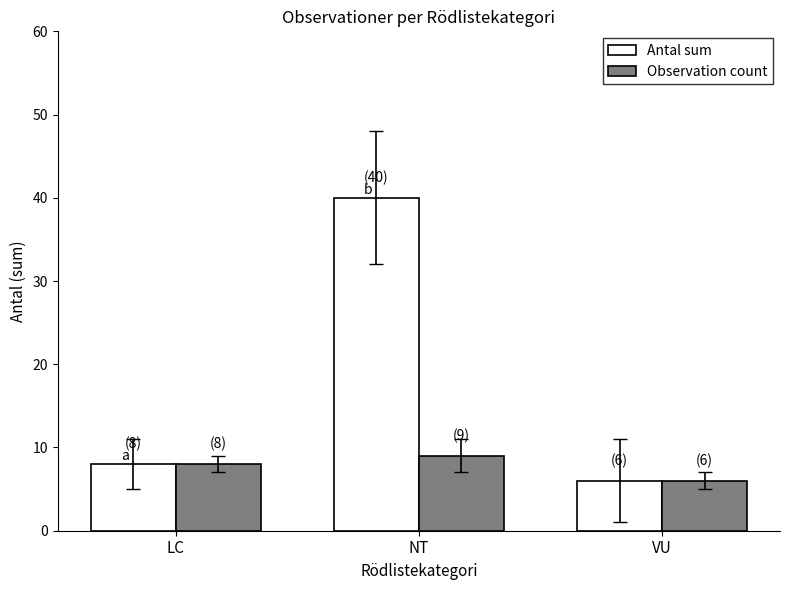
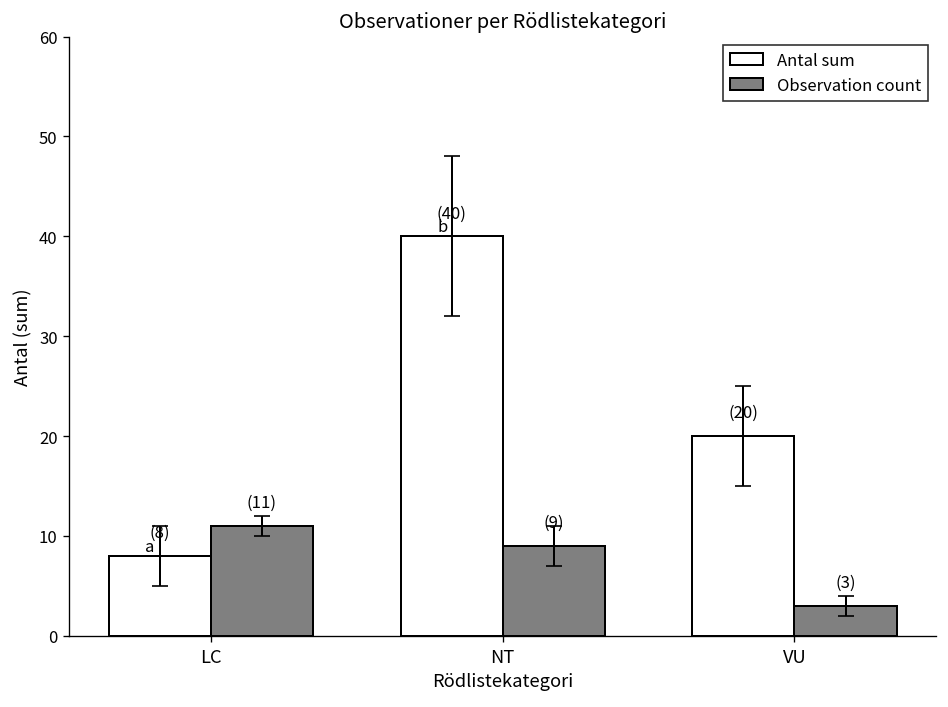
Observation count, LC: (8) -> (11)
Antal sum, VU: (6) -> (20)
Observation count, VU: (6) -> (3)
